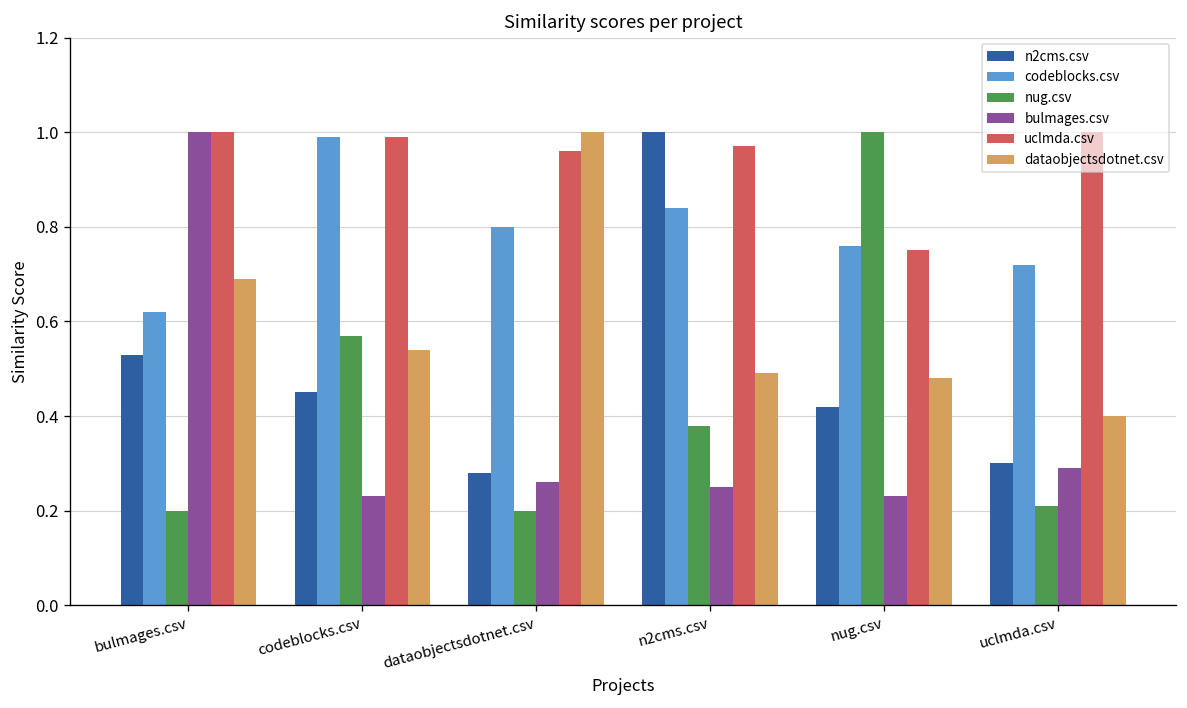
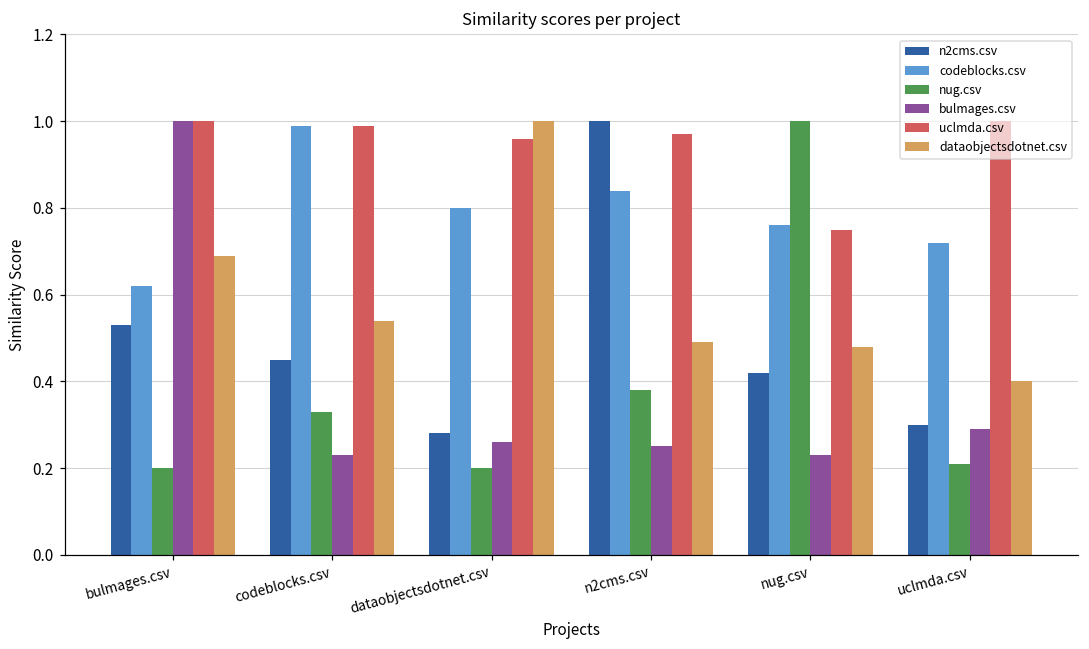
nug.csv, codeblocks.csv: 0.57 -> 0.33
